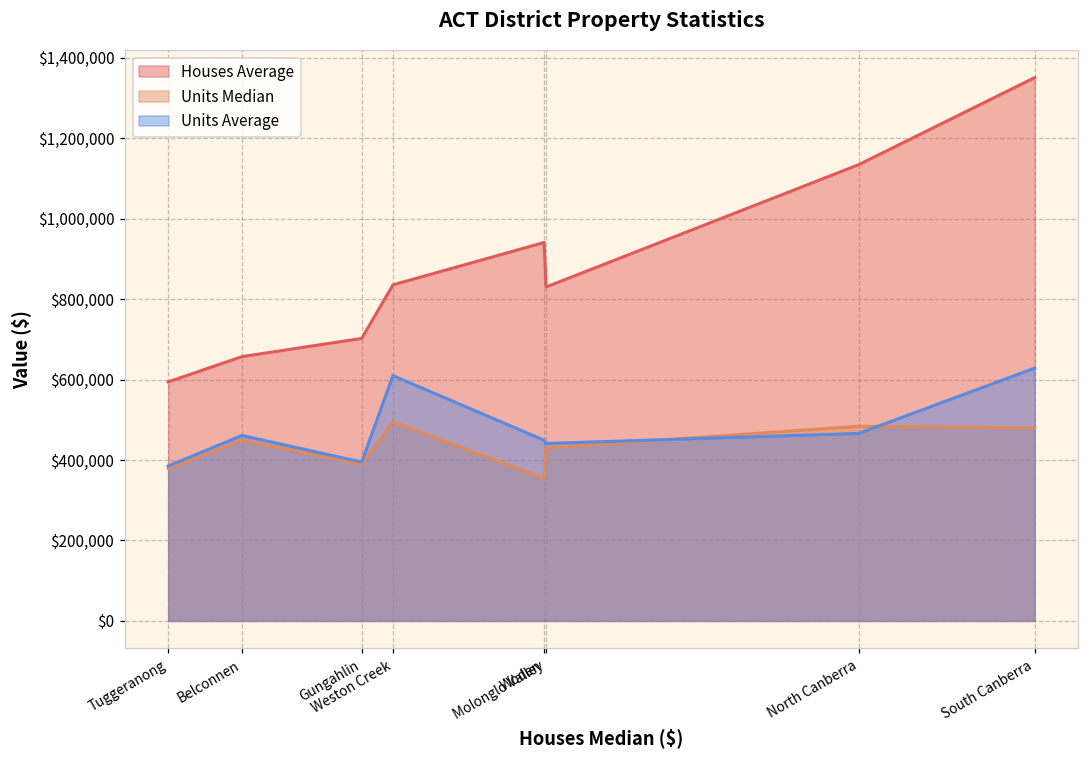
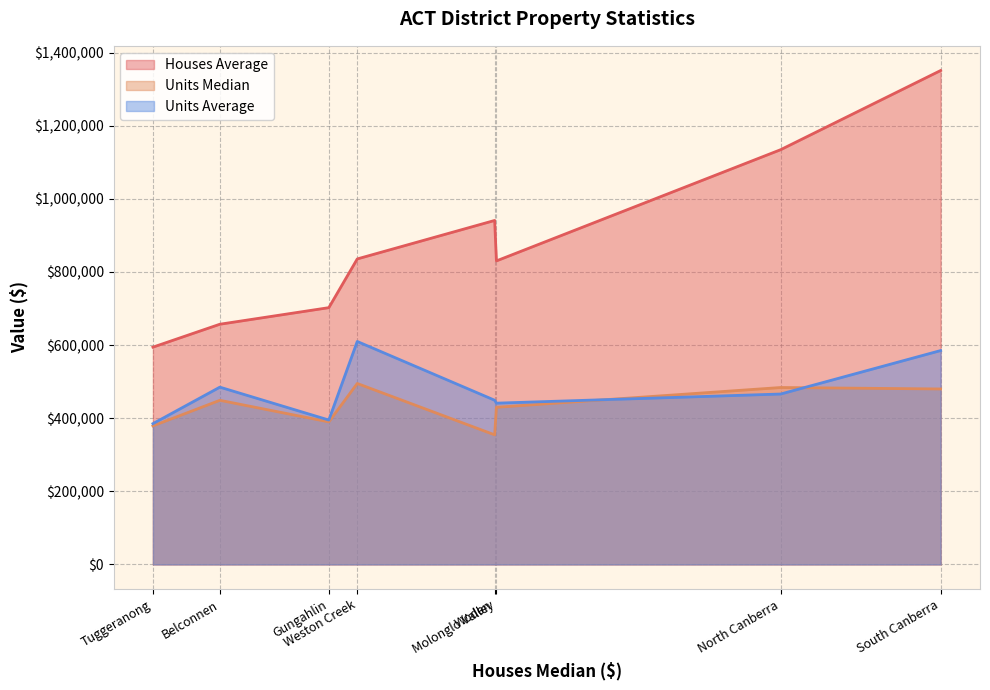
Units Average, Belconnen: $460,000 -> $480,000
Units Average, South Canberra: $630,000 -> $590,000
